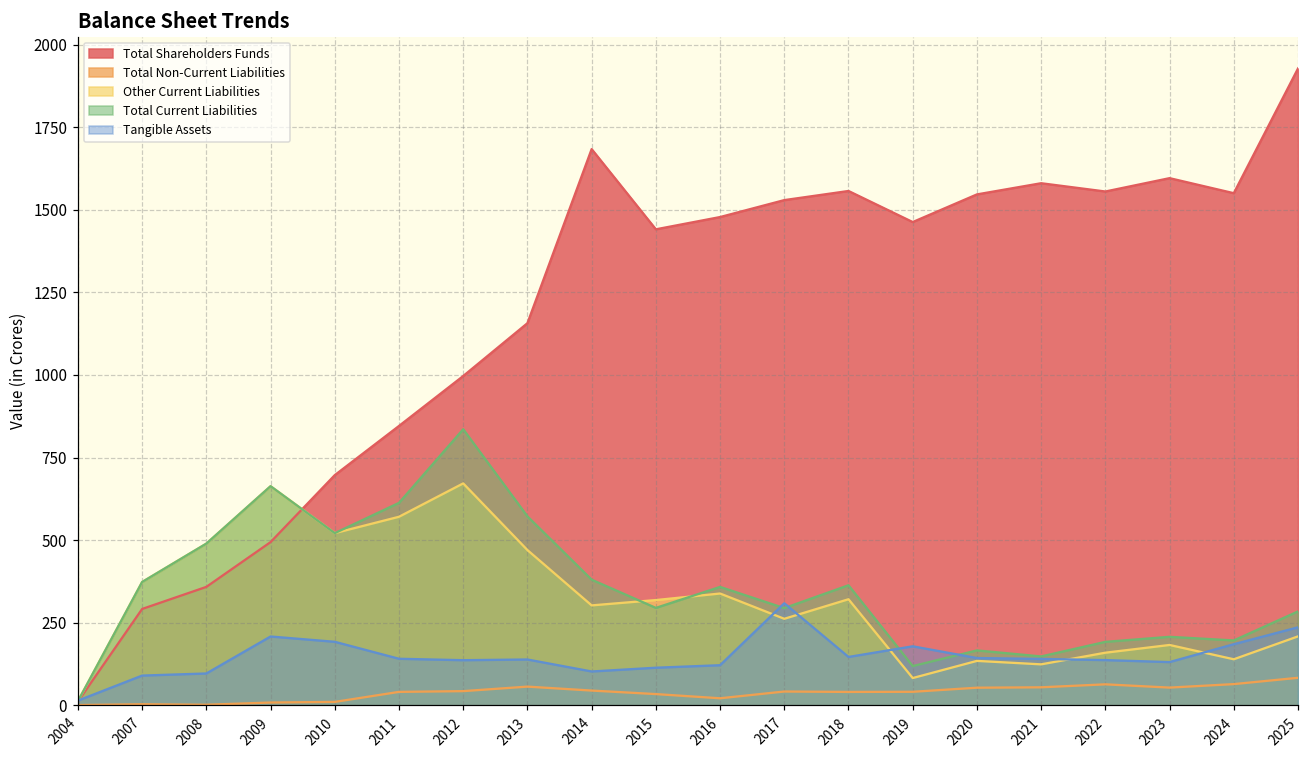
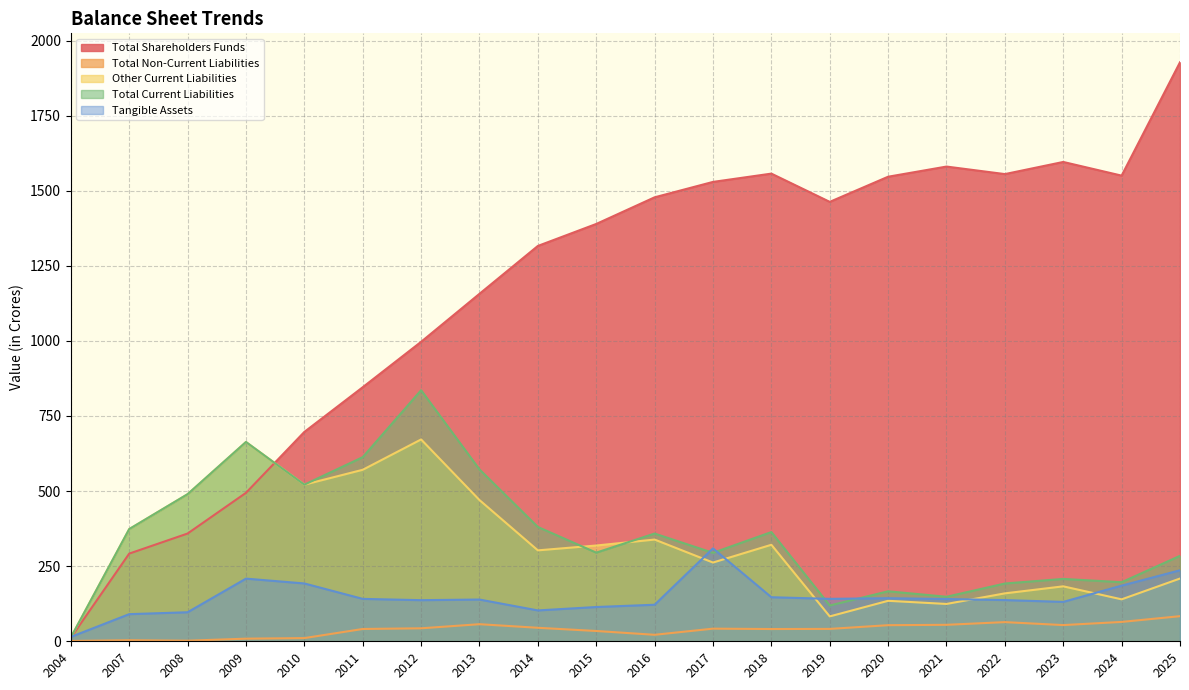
Total Shareholders Funds, 2014: 1680 -> 1320
Total Shareholders Funds, 2015: 1440 -> 1390
Tangible Assets, 2019: 180 -> 140
